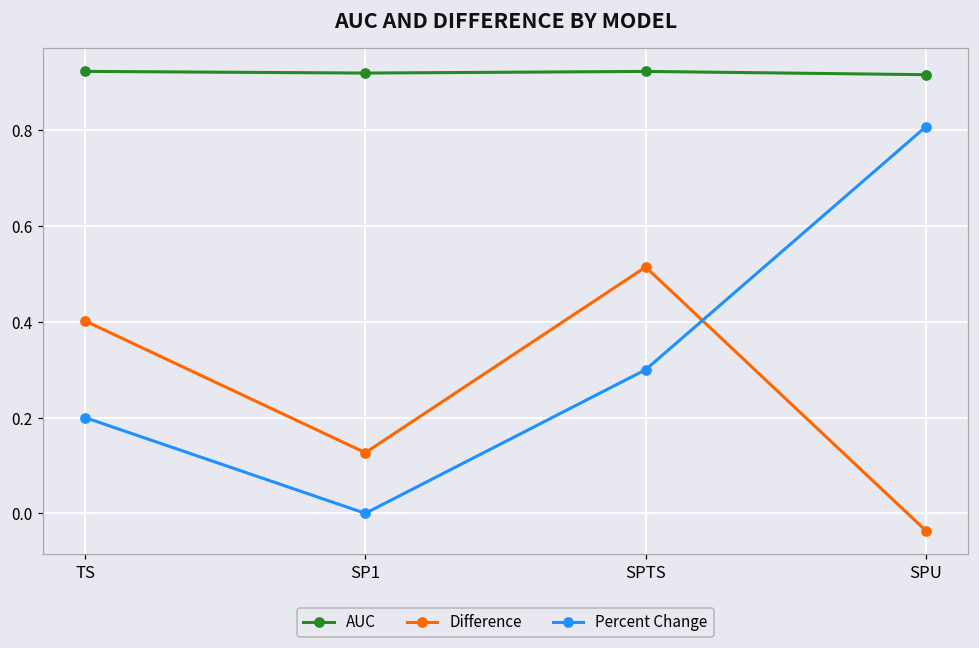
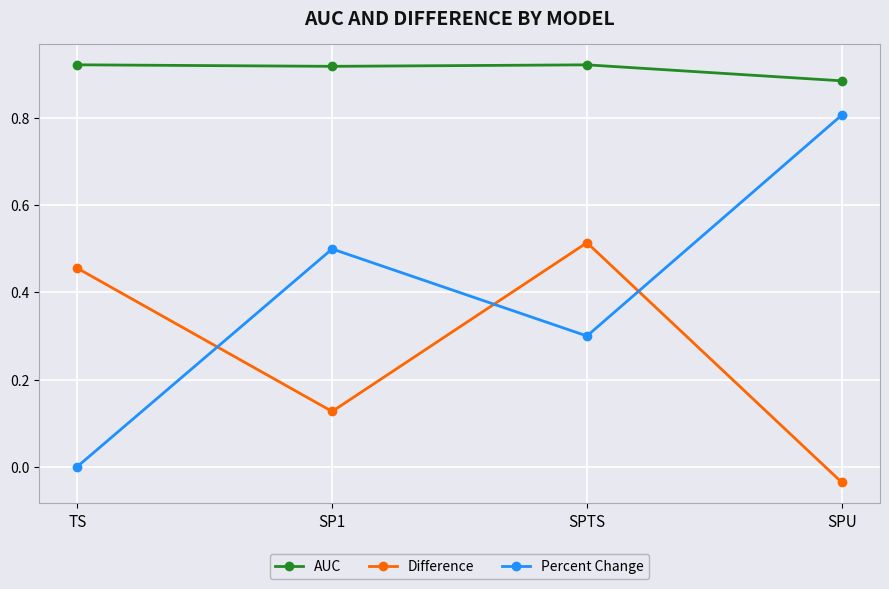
Difference, TS: 0.40 -> 0.46
Percent Change, TS: 0.2 -> 0.0
Percent Change, SP1: 0.0 -> 0.5
AUC, SPU: 0.92 -> 0.89
